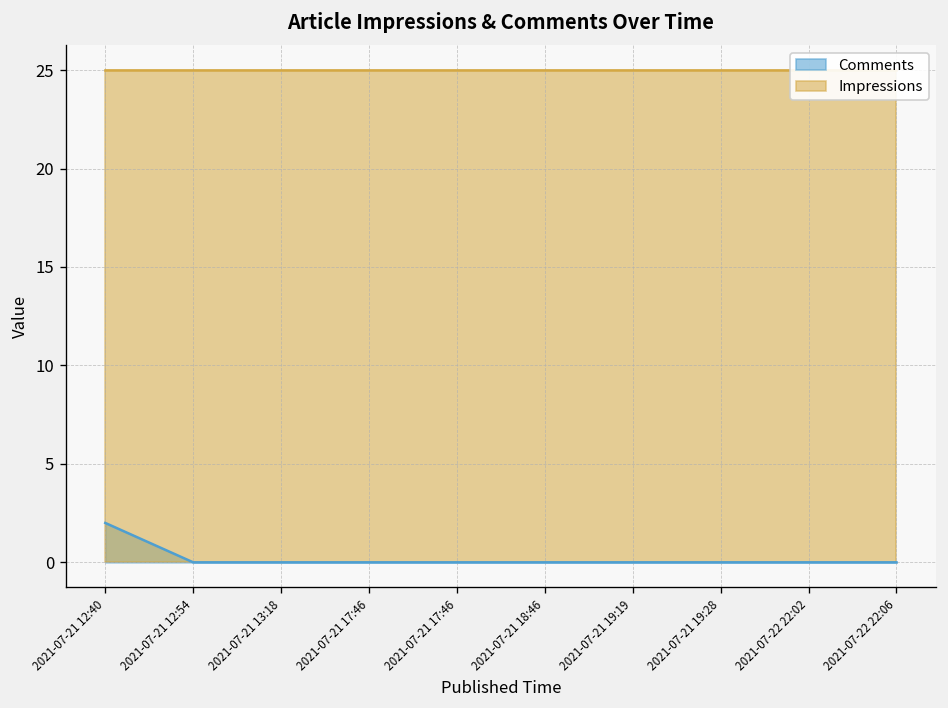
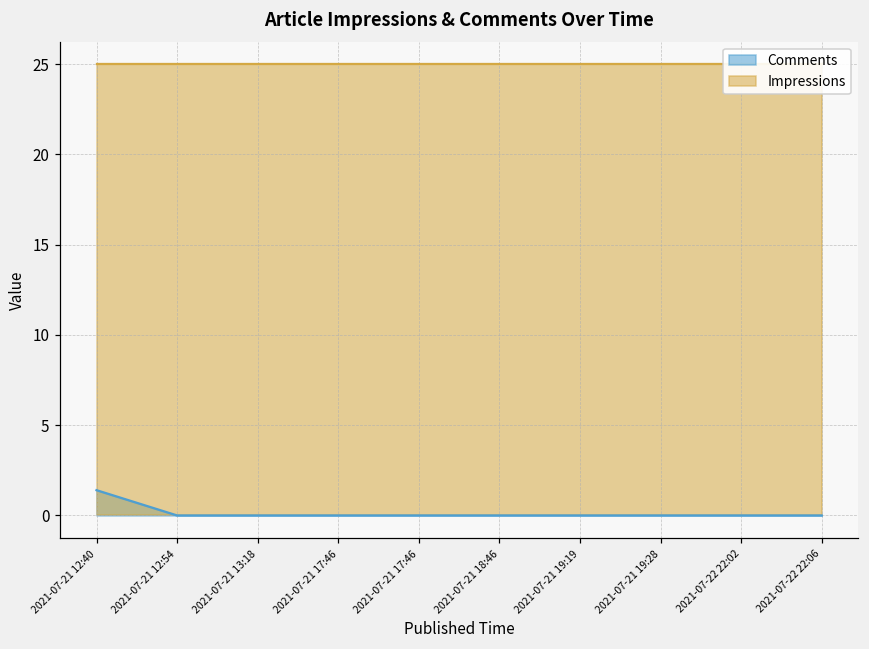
Comments, 2021-07-21 12:40: 2.0 -> 1.4
